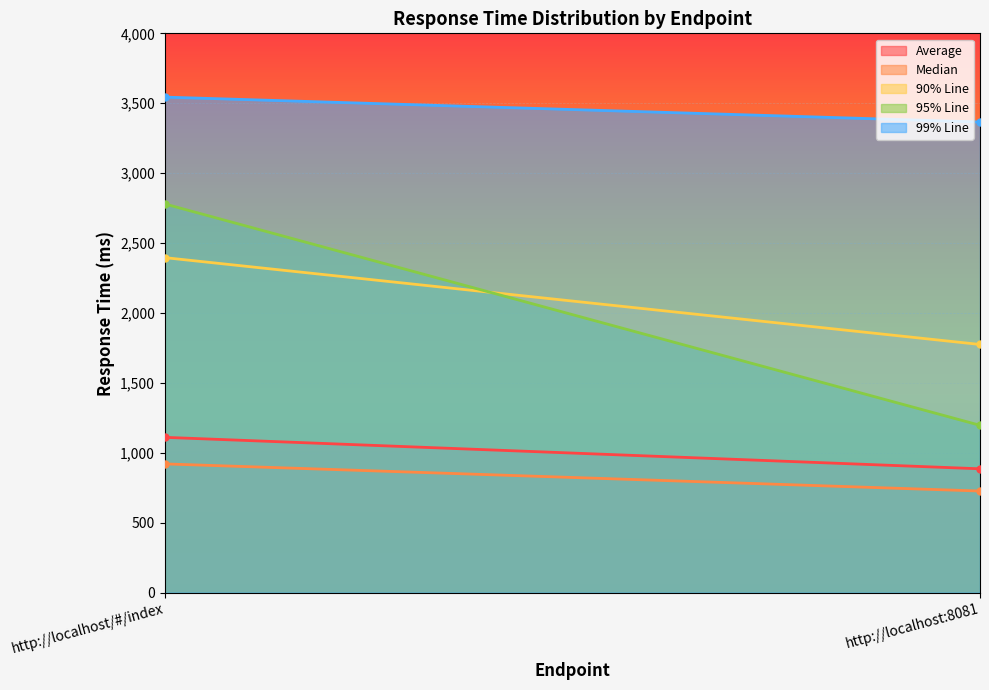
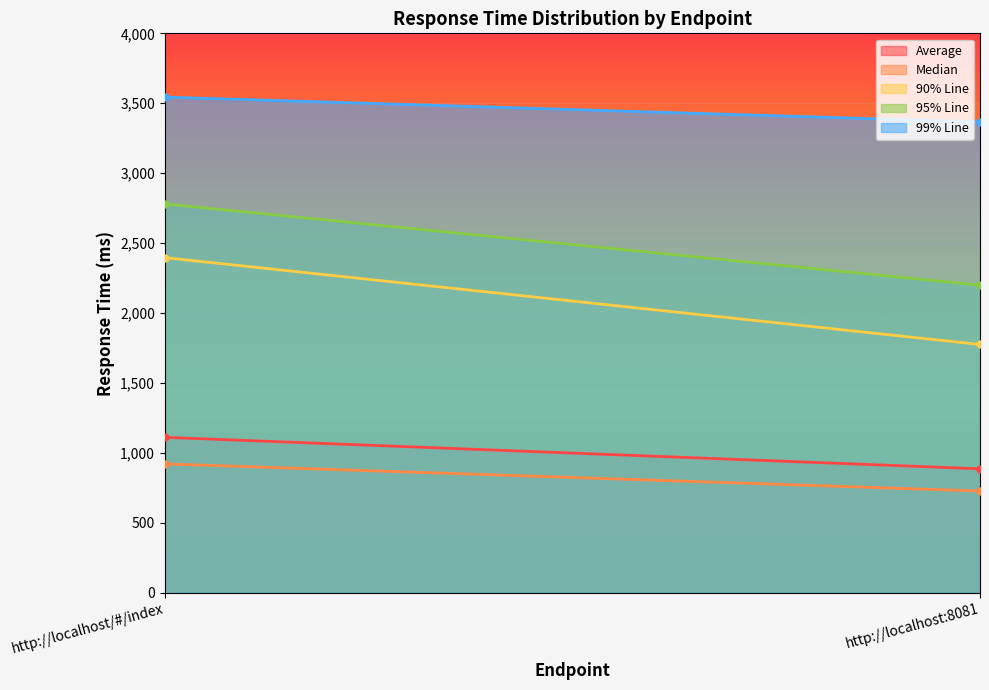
95% Line, http://localhost:8081: 1,200 -> 2,200
